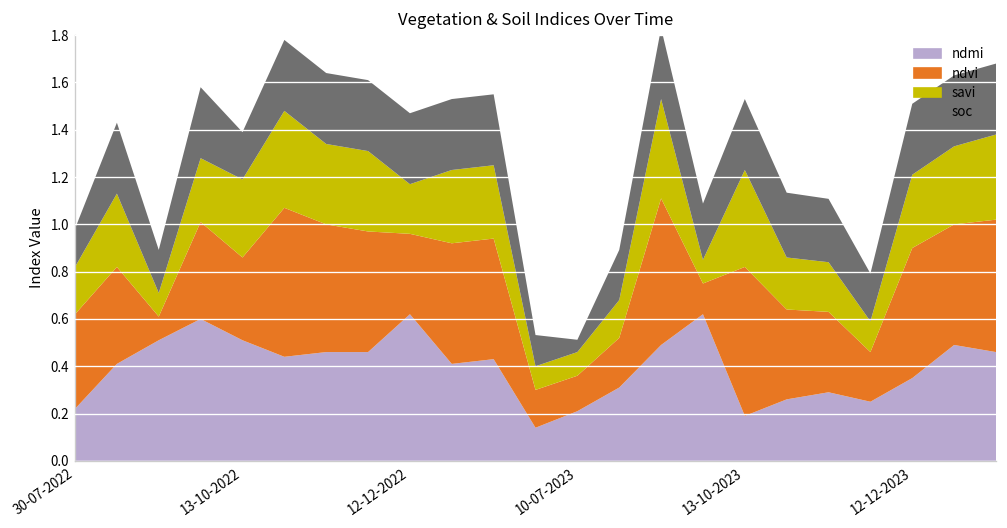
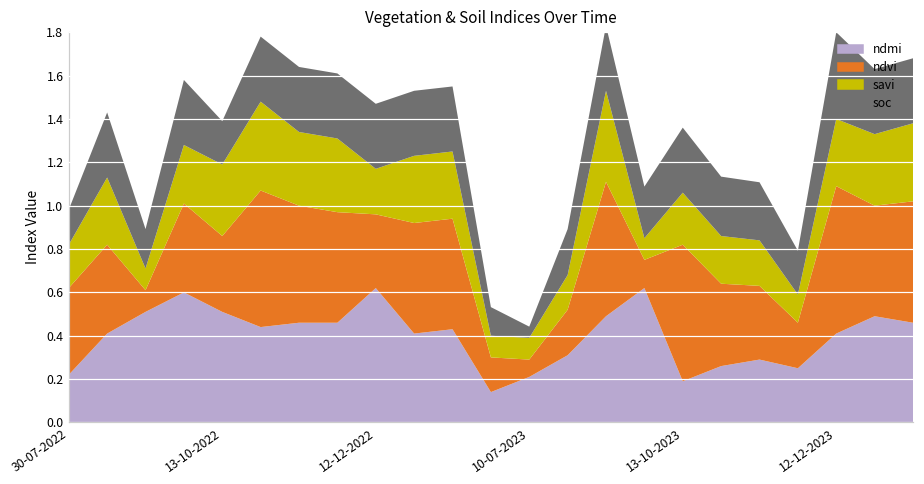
ndvi, 10-07-2023: 0.15 -> 0.08
savi, 13-10-2023: 0.41 -> 0.24
ndmi, 12-12-2023: 0.35 -> 0.41
ndvi, 12-12-2023: 0.55 -> 0.68
soc, 12-12-2023: 0.3 -> 0.4
